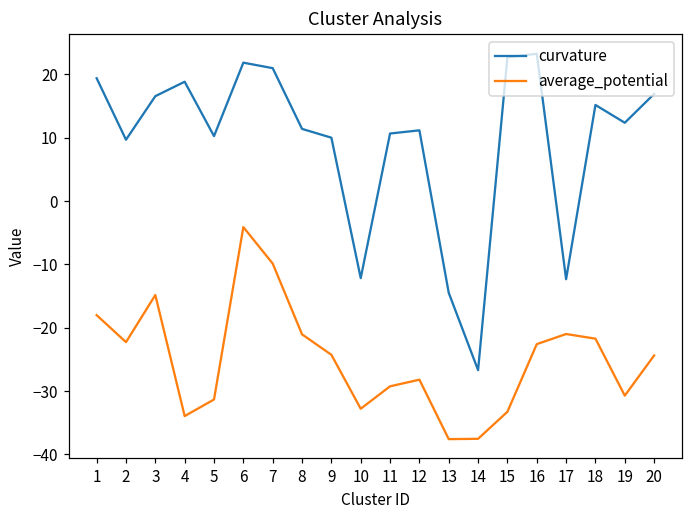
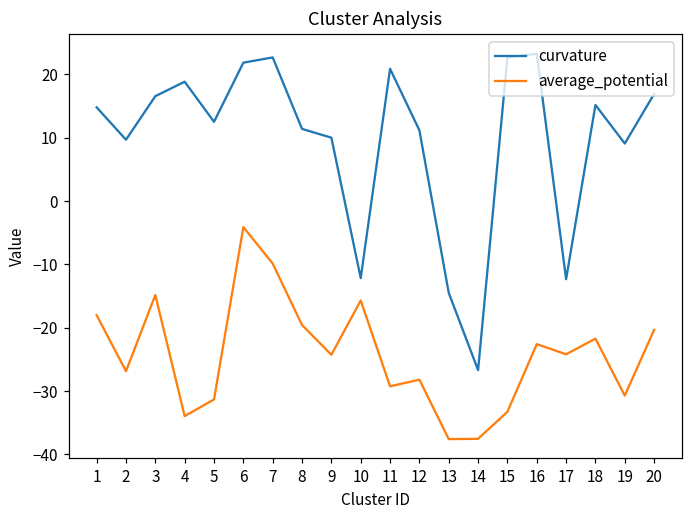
curvature, 1: 19 -> 15
average_potential, 2: -22 -> -27
curvature, 5: 10 -> 13
curvature, 7: 21 -> 23
average_potential, 8: -21 -> -20
average_potential, 10: -33 -> -16
curvature, 11: 11 -> 21
average_potential, 17: -21 -> -24
curvature, 19: 12 -> 9
average_potential, 20: -24 -> -20
